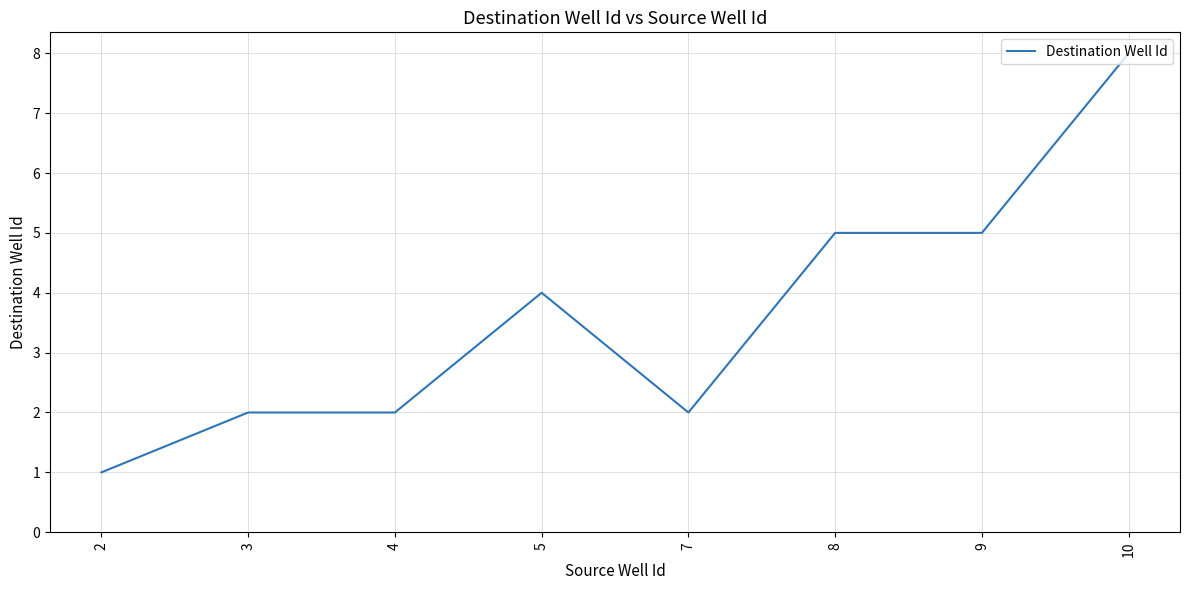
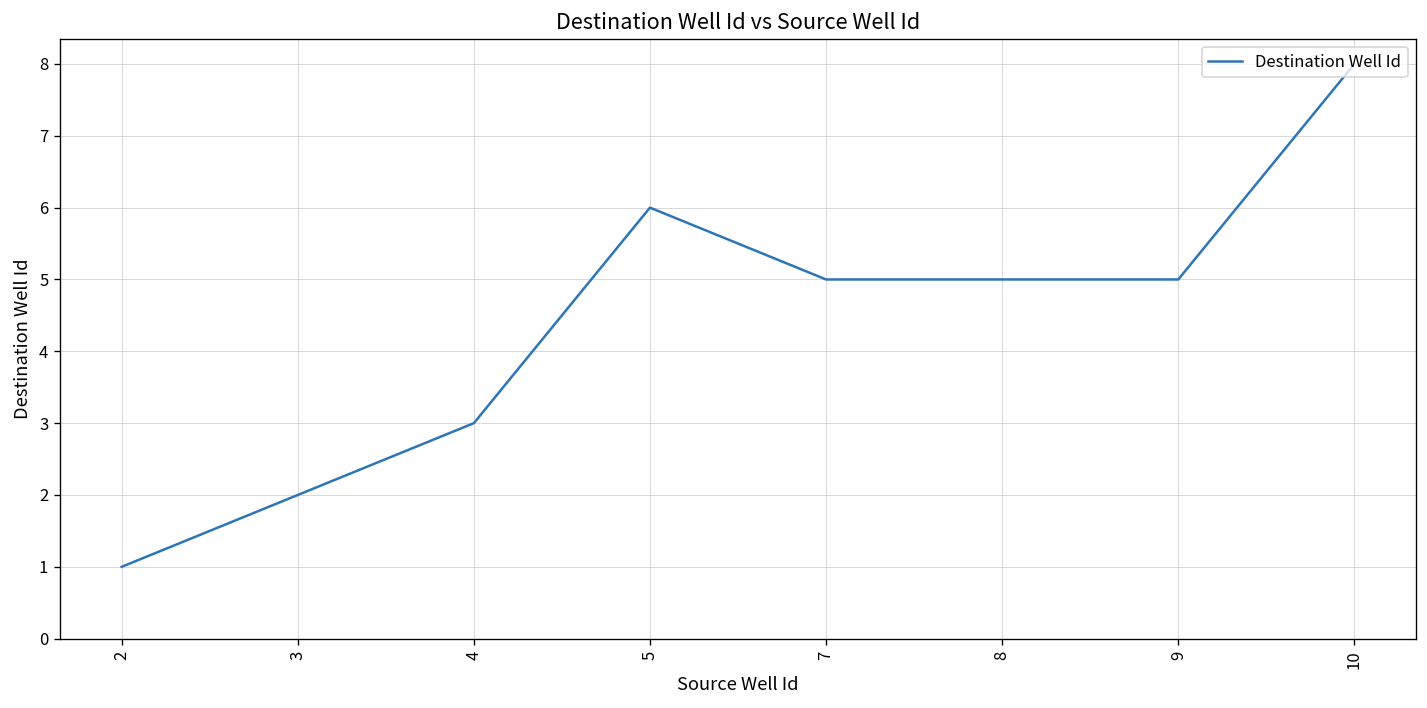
4: 2 -> 3
5: 4 -> 6
7: 2 -> 5
